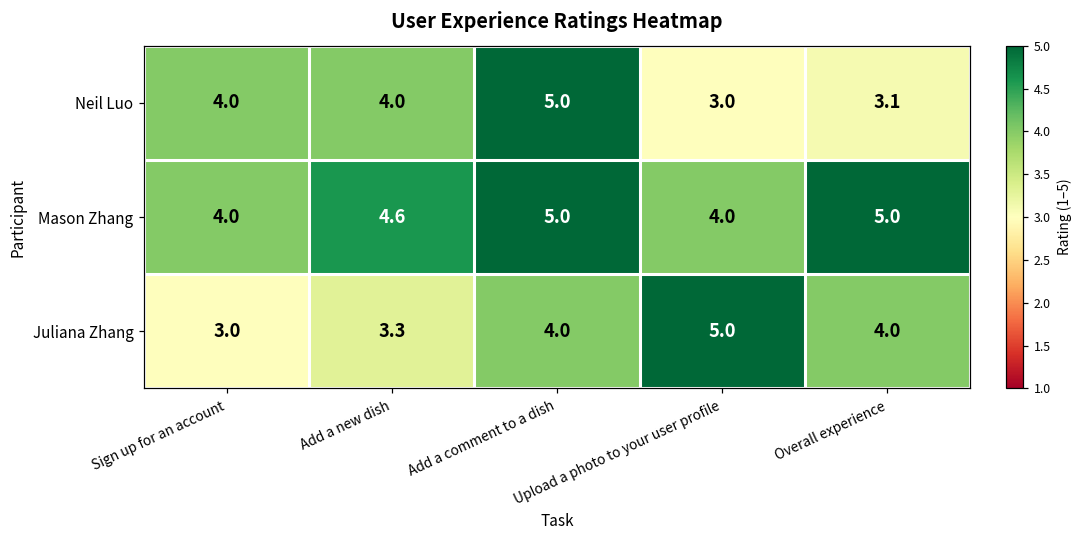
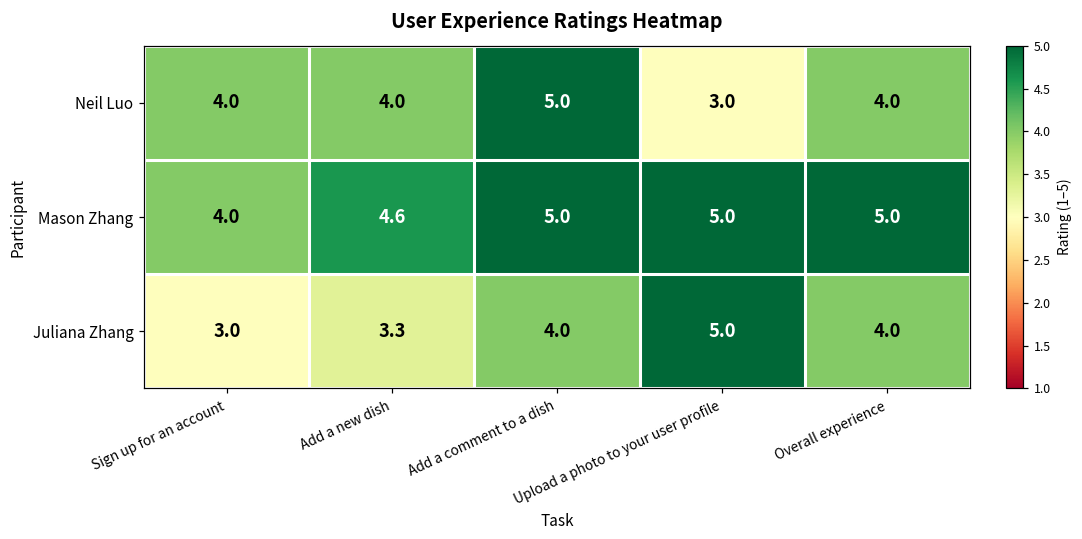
Neil Luo, Overall experience: 3.1 -> 4.0
Mason Zhang, Upload a photo to your user profile: 4.0 -> 5.0
